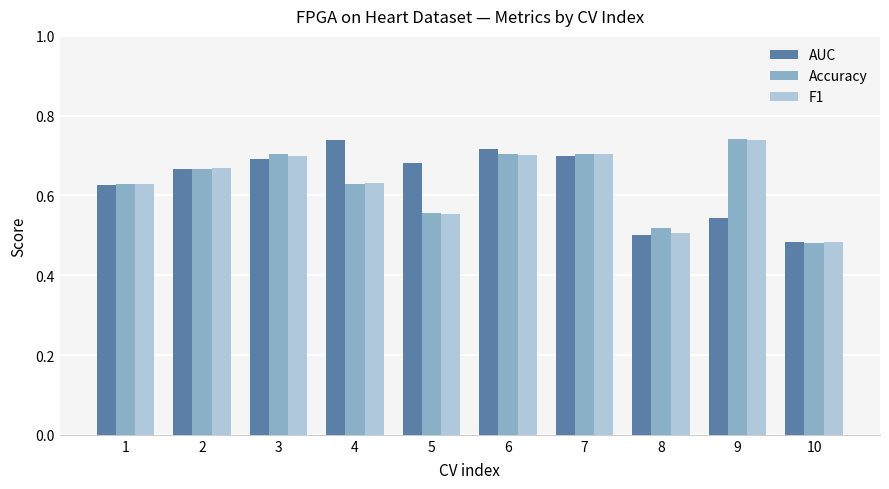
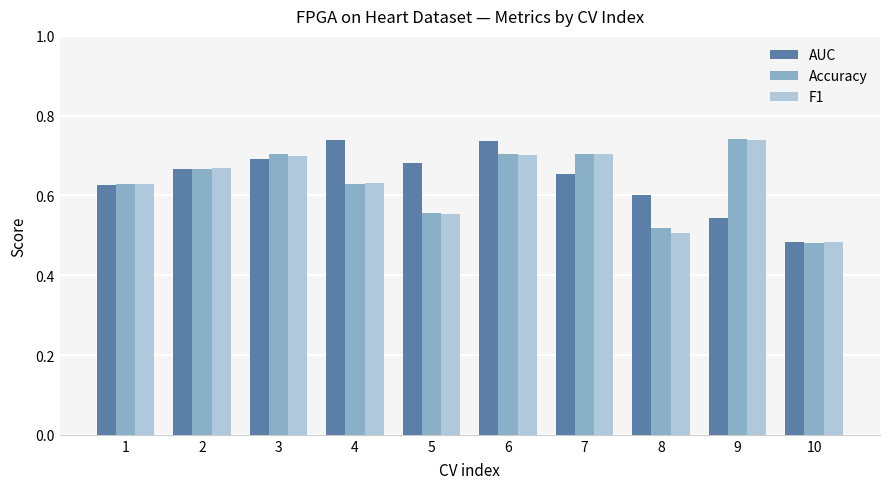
AUC, 6: 0.72 -> 0.74
AUC, 7: 0.70 -> 0.65
AUC, 8: 0.5 -> 0.6
